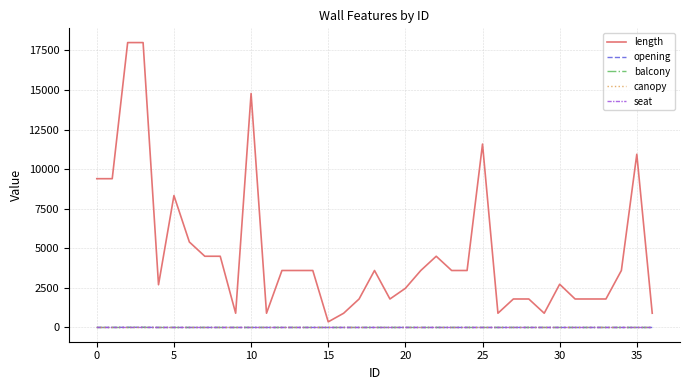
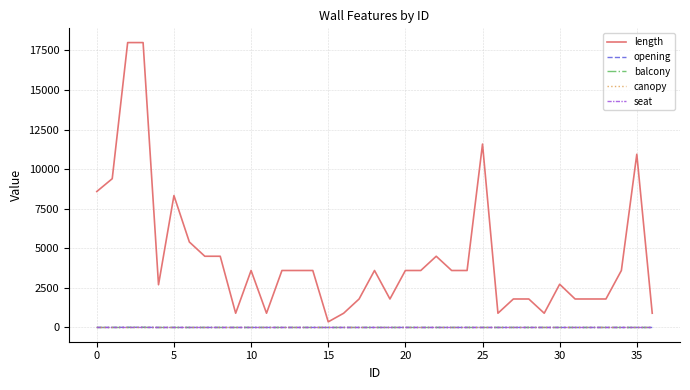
length, 0: 9400 -> 8600
length, 10: 14800 -> 3600
length, 20: 2500 -> 3600
